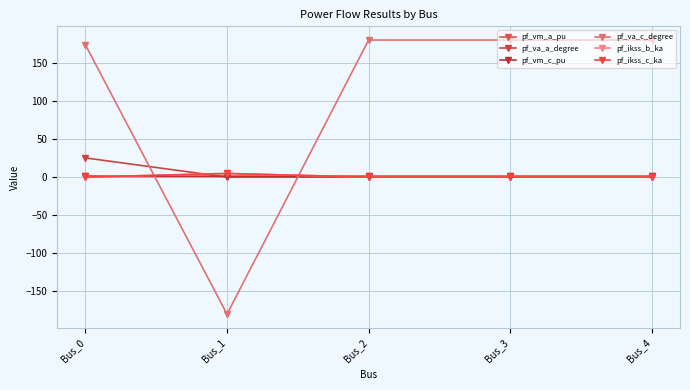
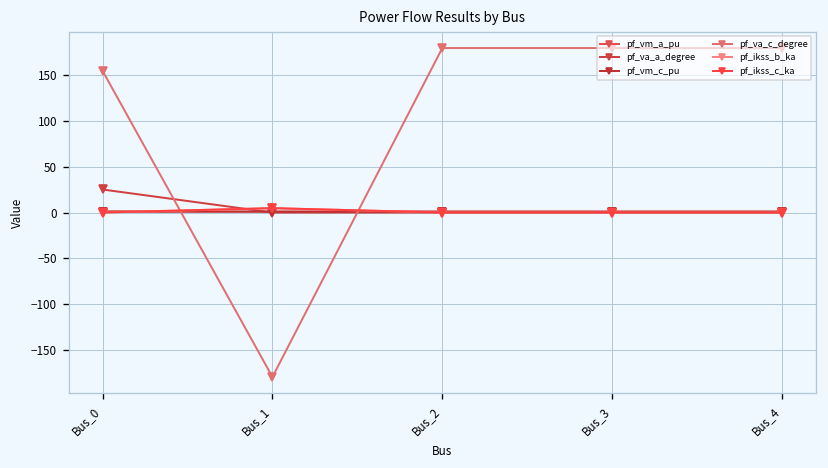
pf_va_c_degree, Bus_0: 170 -> 160
